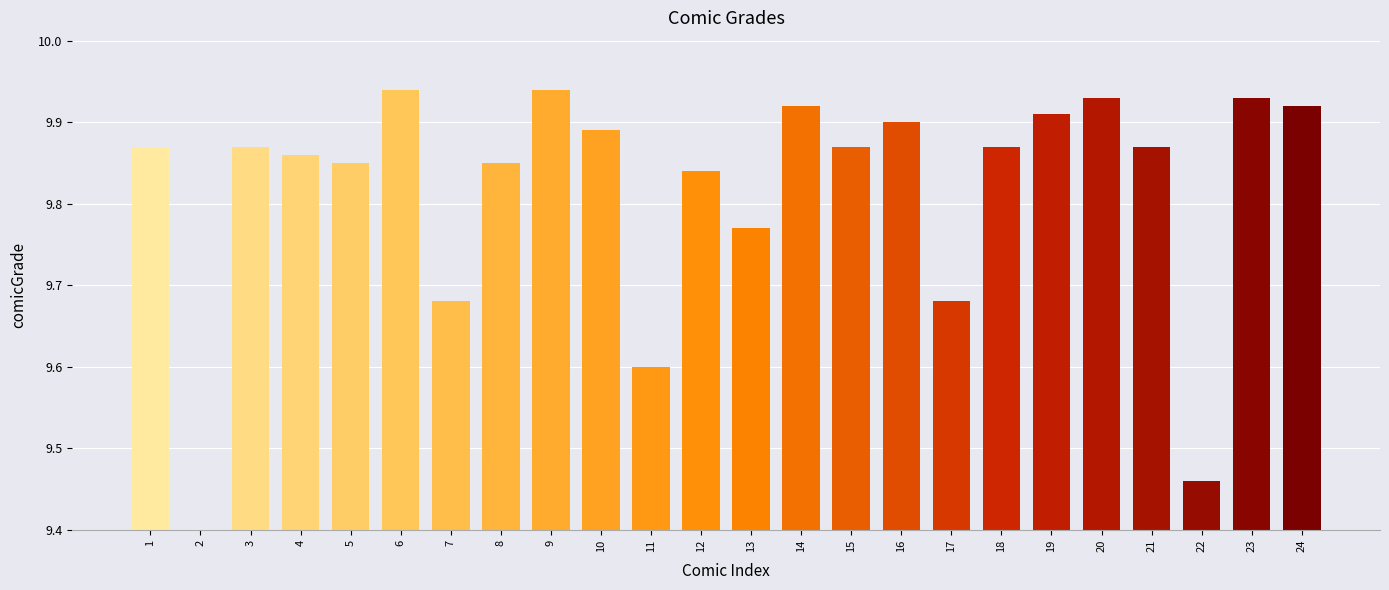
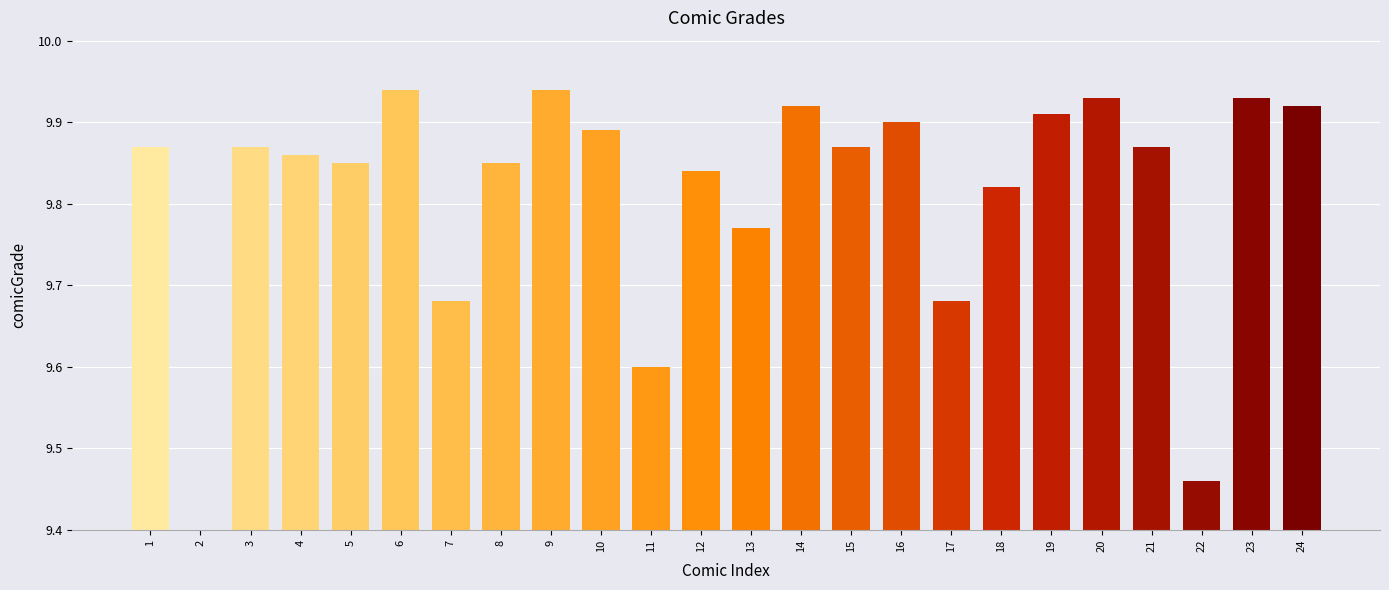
18: 9.87 -> 9.82
